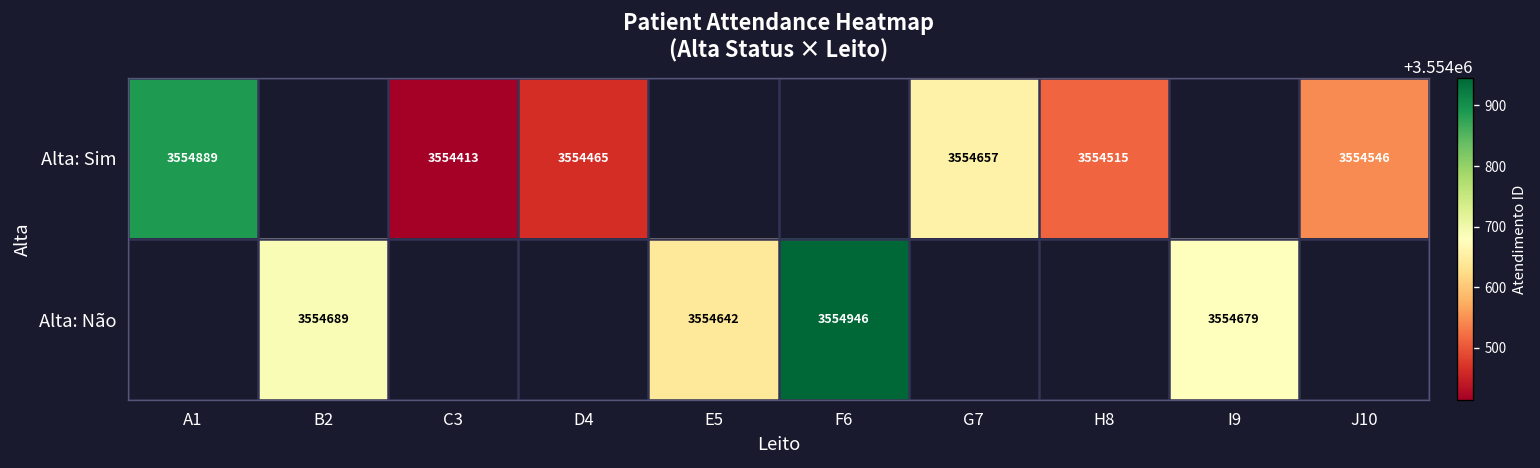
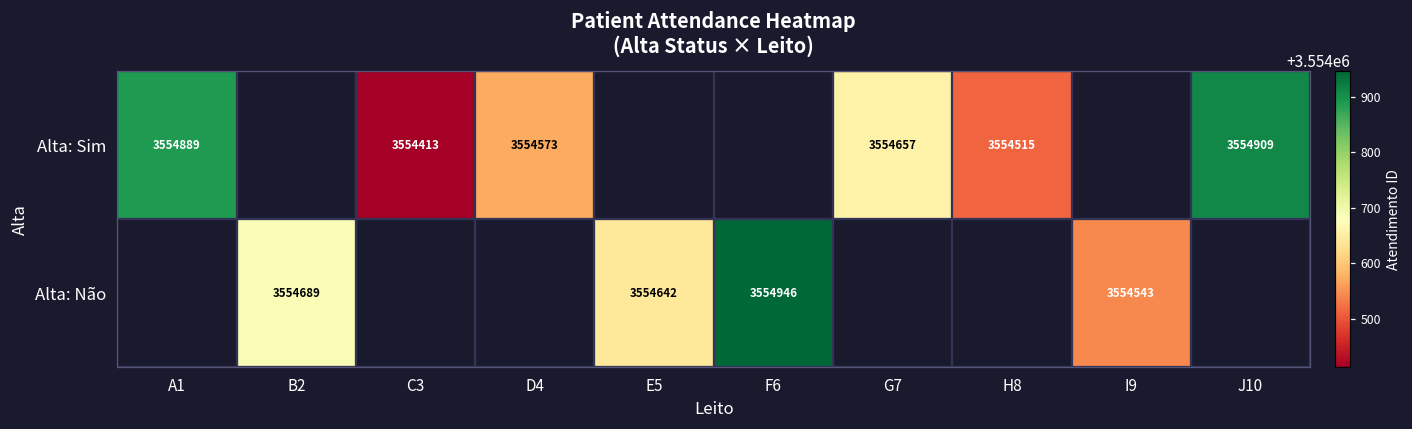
Alta: Sim, D4: 3554465 -> 3554573
Alta: Sim, J10: 3554546 -> 3554909
Alta: Não, I9: 3554679 -> 3554543
